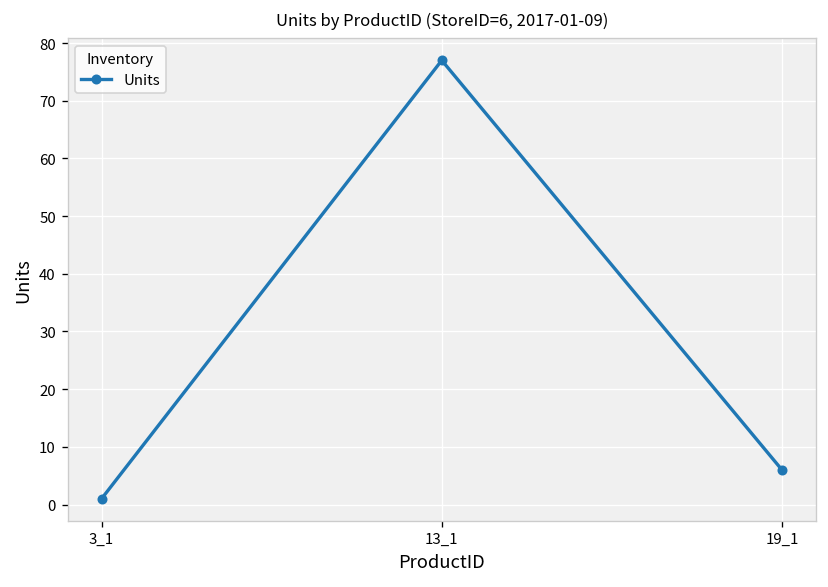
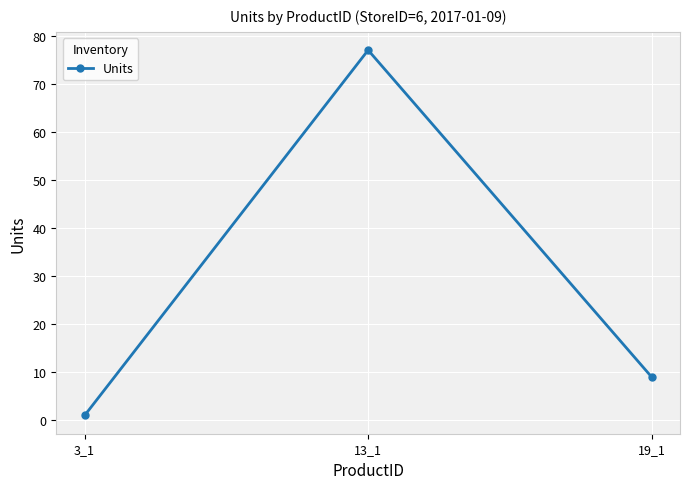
19_1: 6 -> 9
